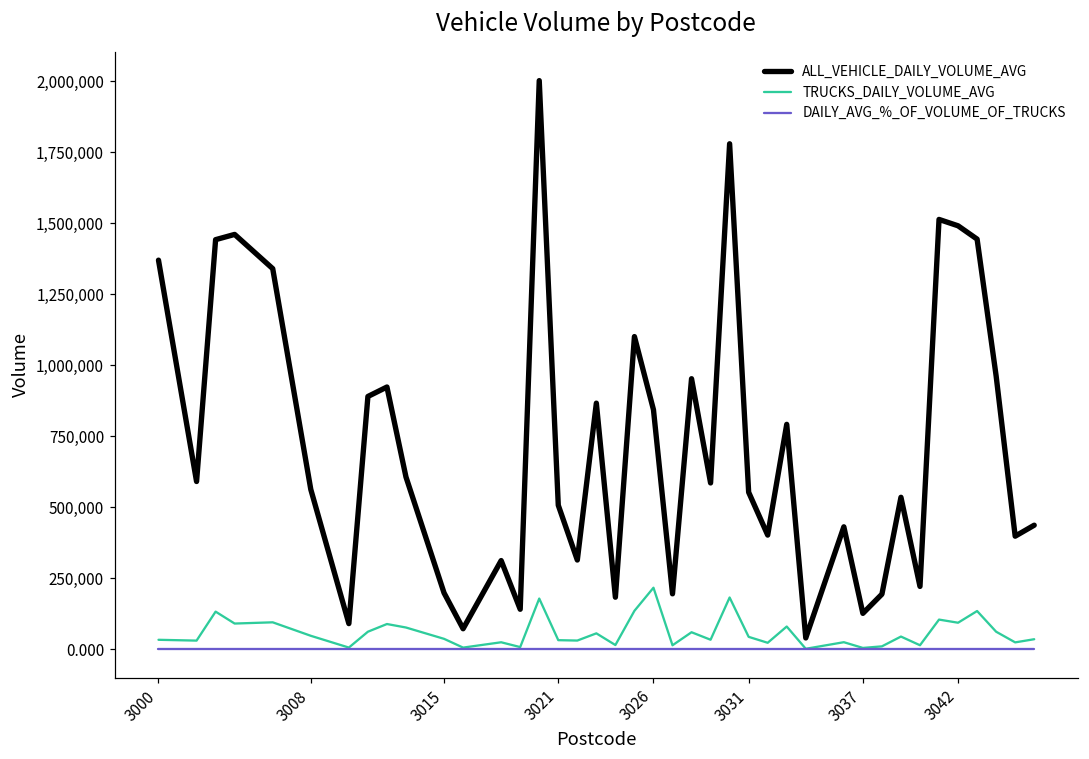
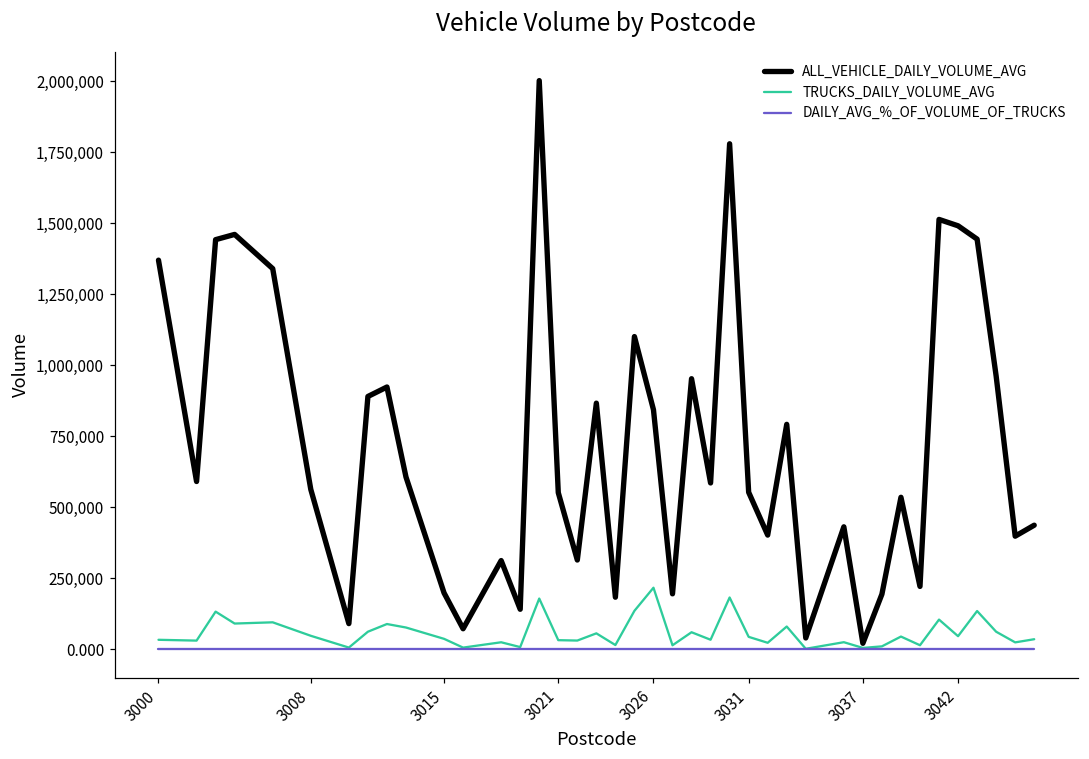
ALL_VEHICLE_DAILY_VOLUME_AVG, 3021: 510,000 -> 550,000
ALL_VEHICLE_DAILY_VOLUME_AVG, 3037: 130,000 -> 20,000
TRUCKS_DAILY_VOLUME_AVG, 3042: 90,000 -> 50,000
